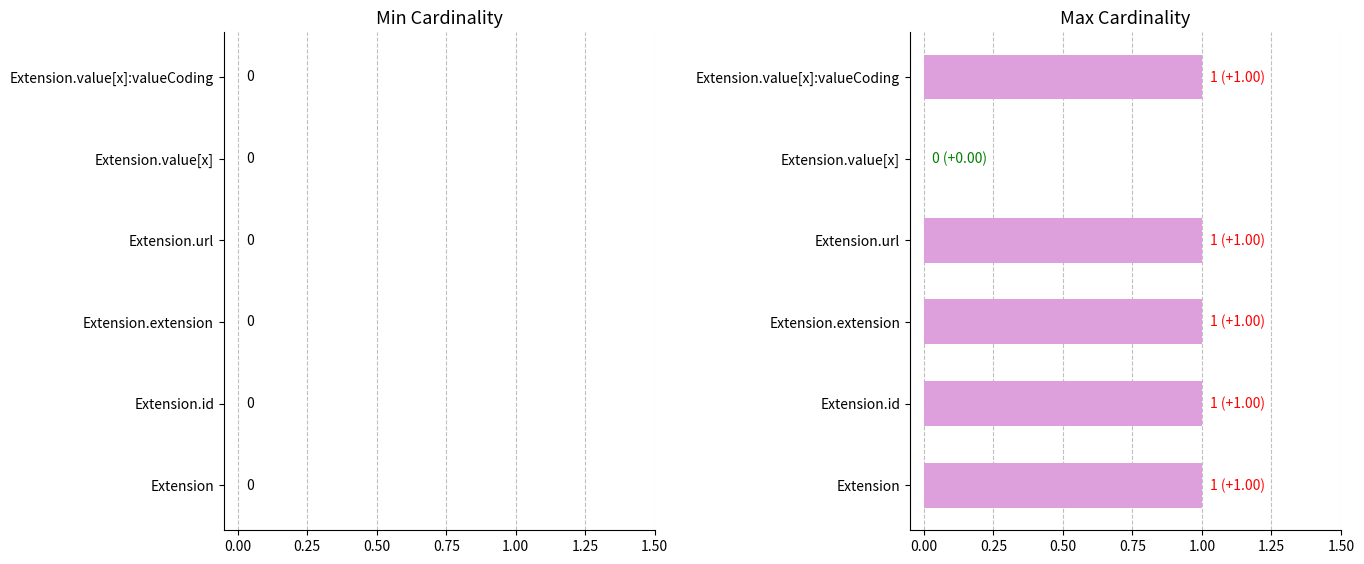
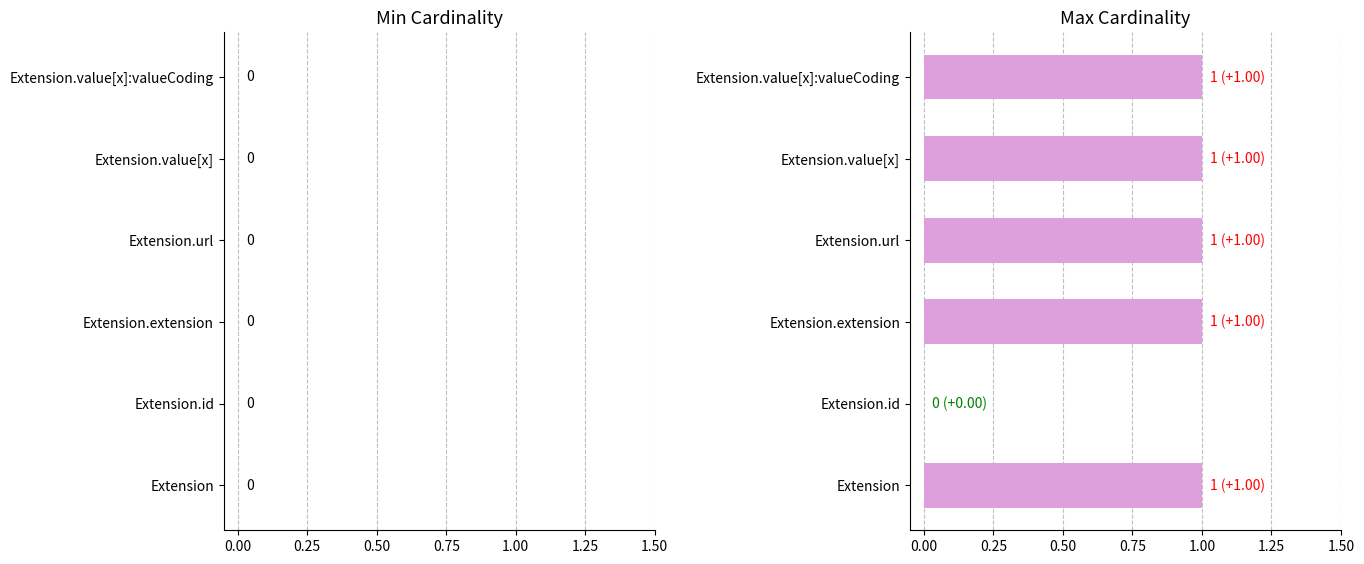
Max Cardinality, Extension.value[x]: 0 (+0.00) -> 1 (+1.00)
Max Cardinality, Extension.id: 1 (+1.00) -> 0 (+0.00)
